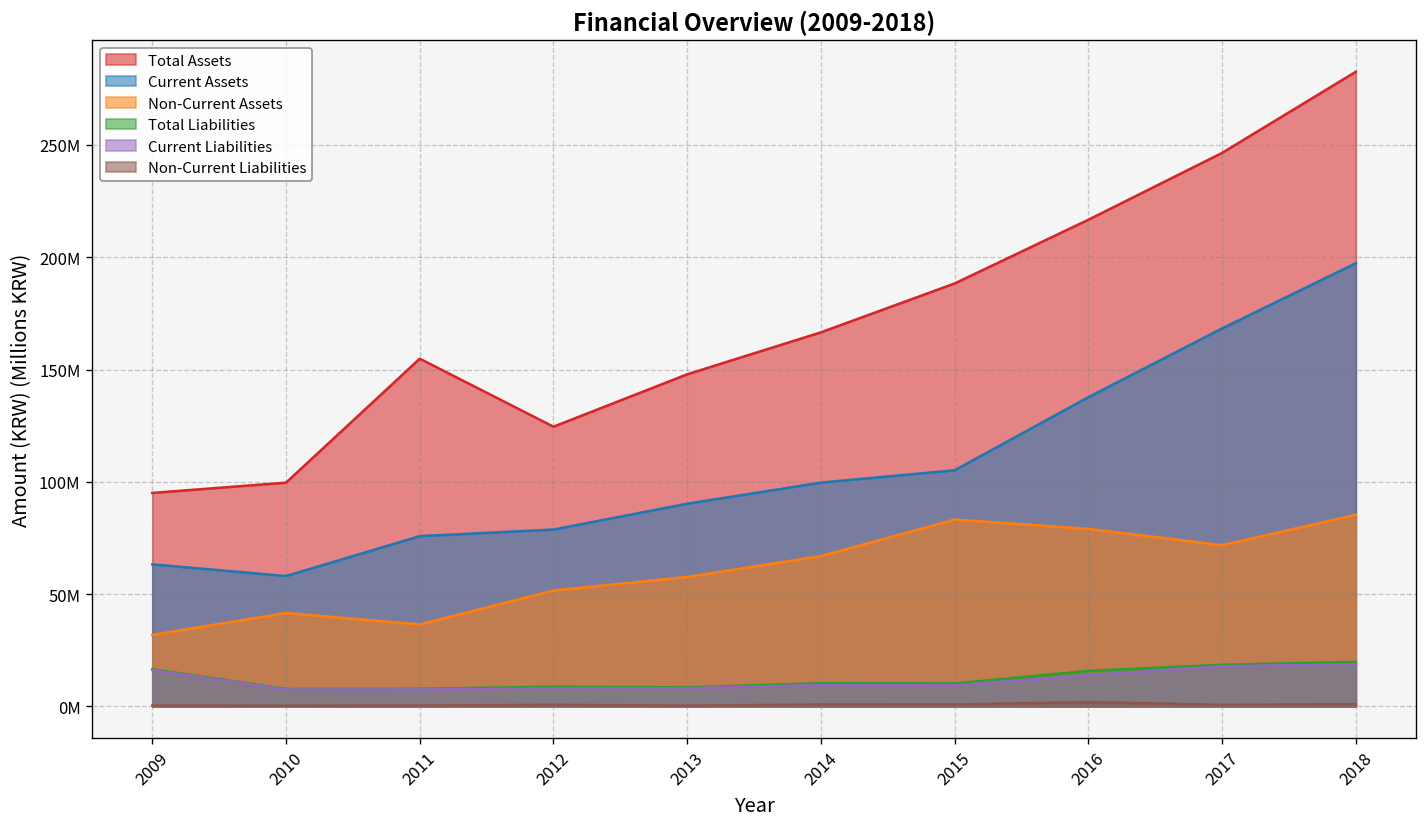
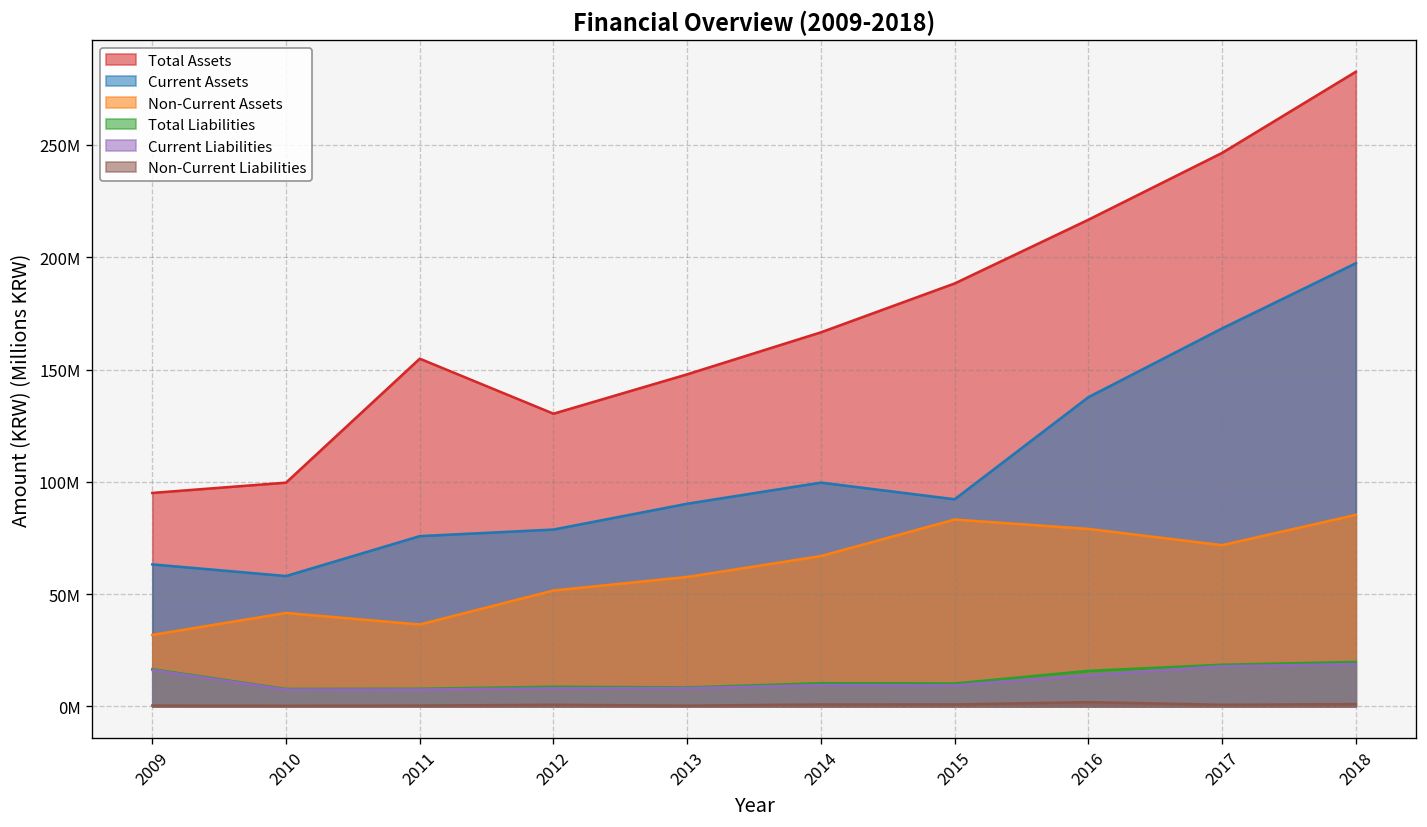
Total Assets, 2012: 125000000 -> 130000000
Current Assets, 2015: 105000000 -> 92000000
